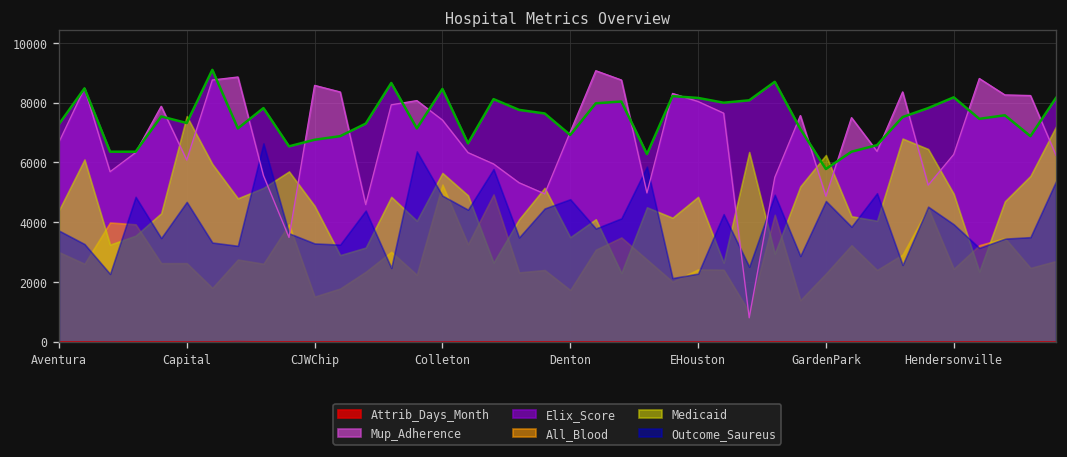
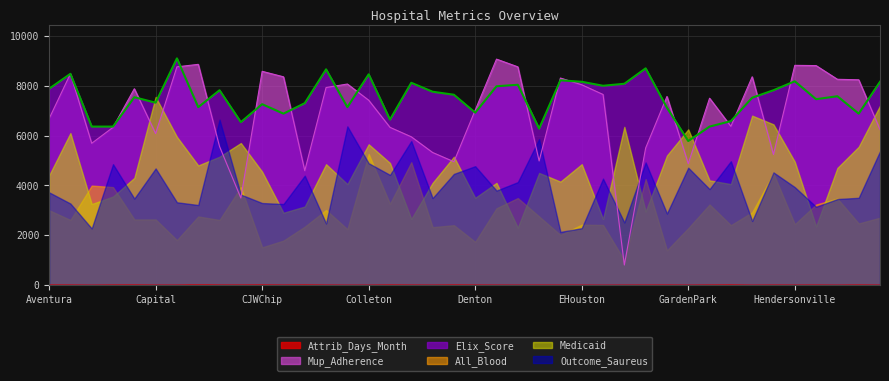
Elix_Score, Aventura: 7300 -> 7900
Elix_Score, CJWChip: 6800 -> 7300
Mup_Adherence, Hendersonville: 6300 -> 8800
